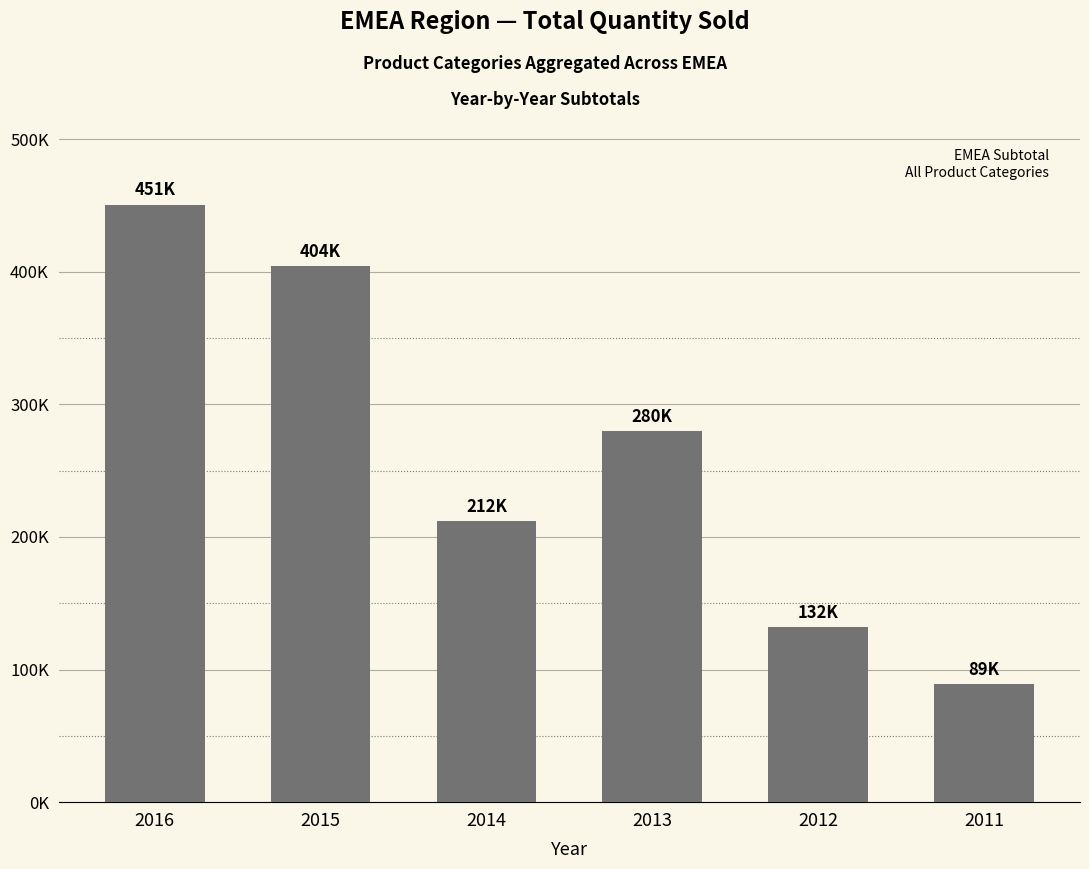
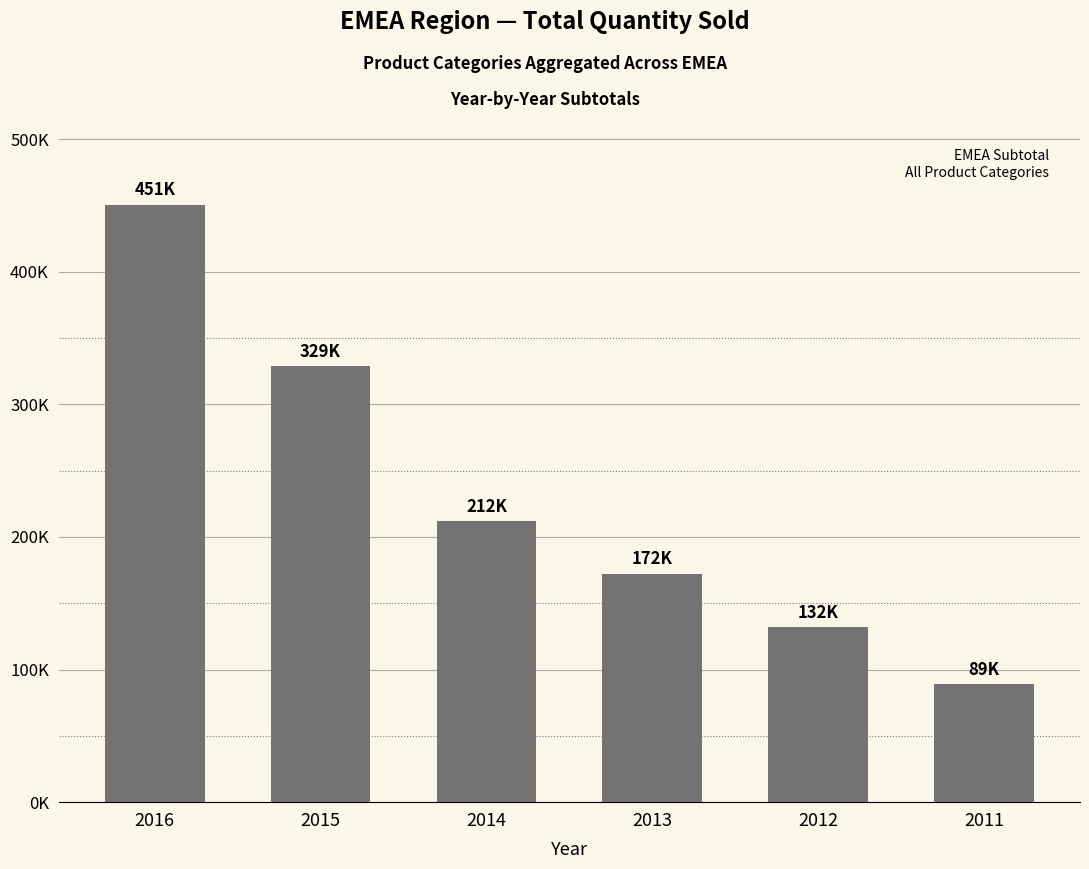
2015: 404K -> 329K
2013: 280K -> 172K
